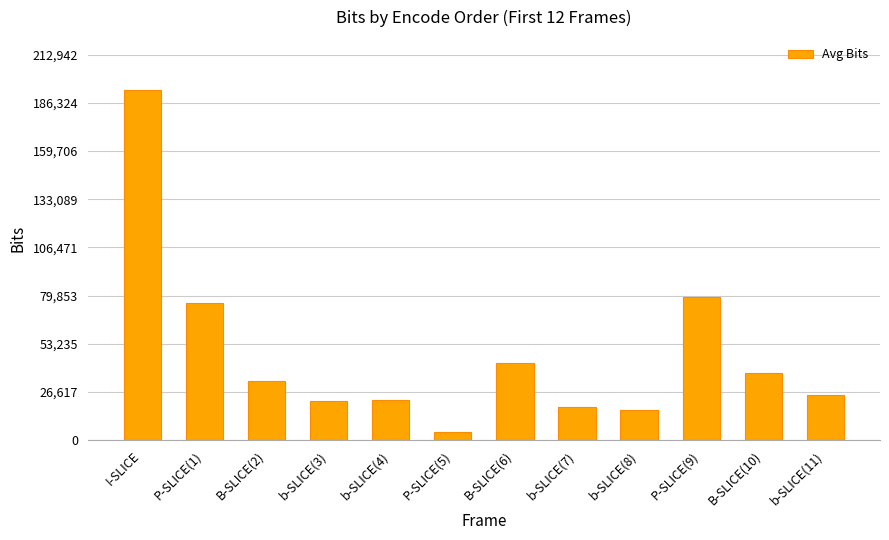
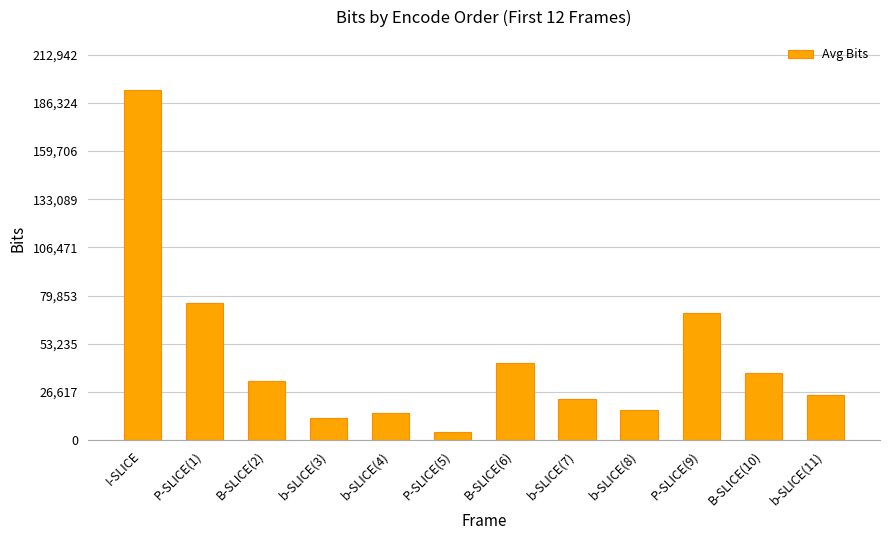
b-SLICE(3): 22,000 -> 12,000
b-SLICE(4): 22,000 -> 15,000
b-SLICE(7): 18,000 -> 23,000
P-SLICE(9): 79,000 -> 70,000
